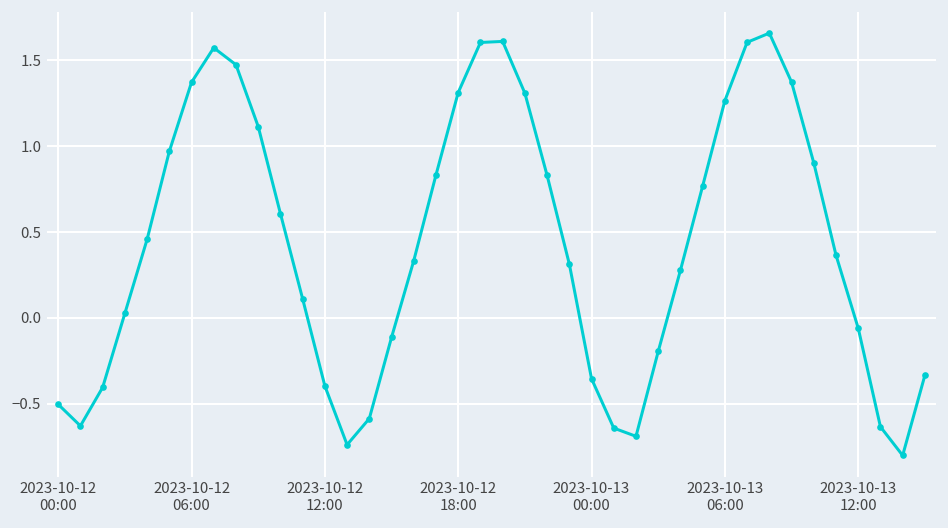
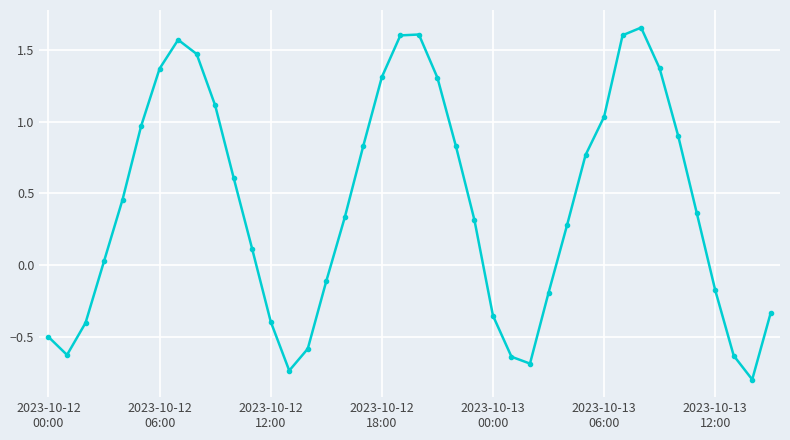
2023-10-13 06:00: 1.26 -> 1.03
2023-10-13 12:00: -0.06 -> -0.17
